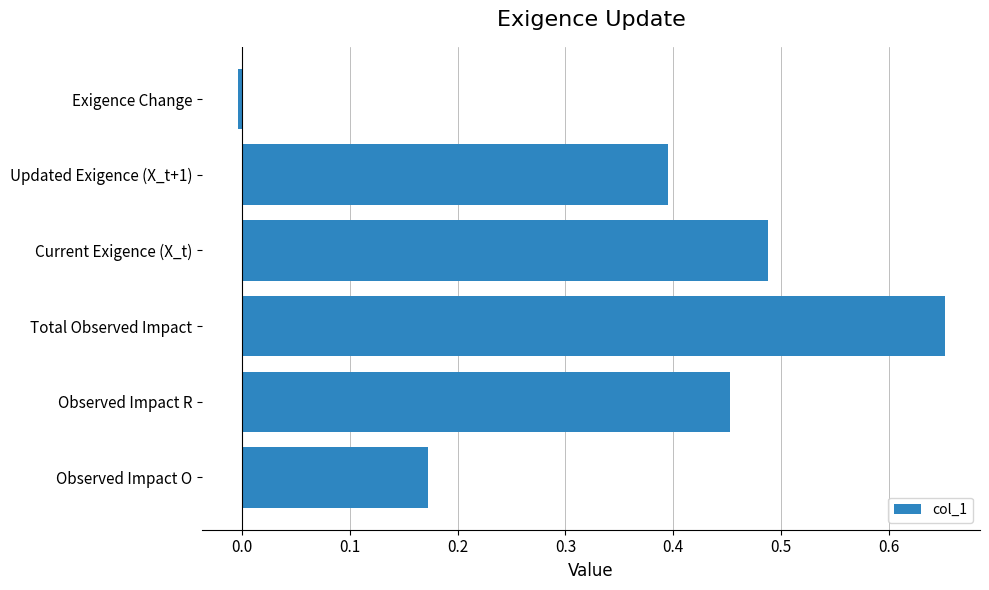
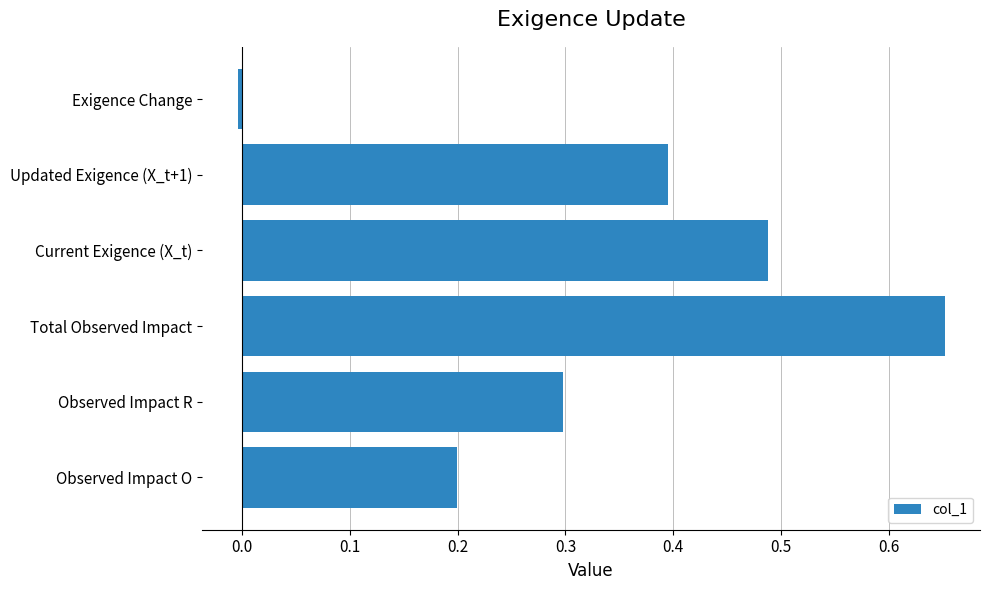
Observed Impact R: 0.452 -> 0.298
Observed Impact O: 0.173 -> 0.199
